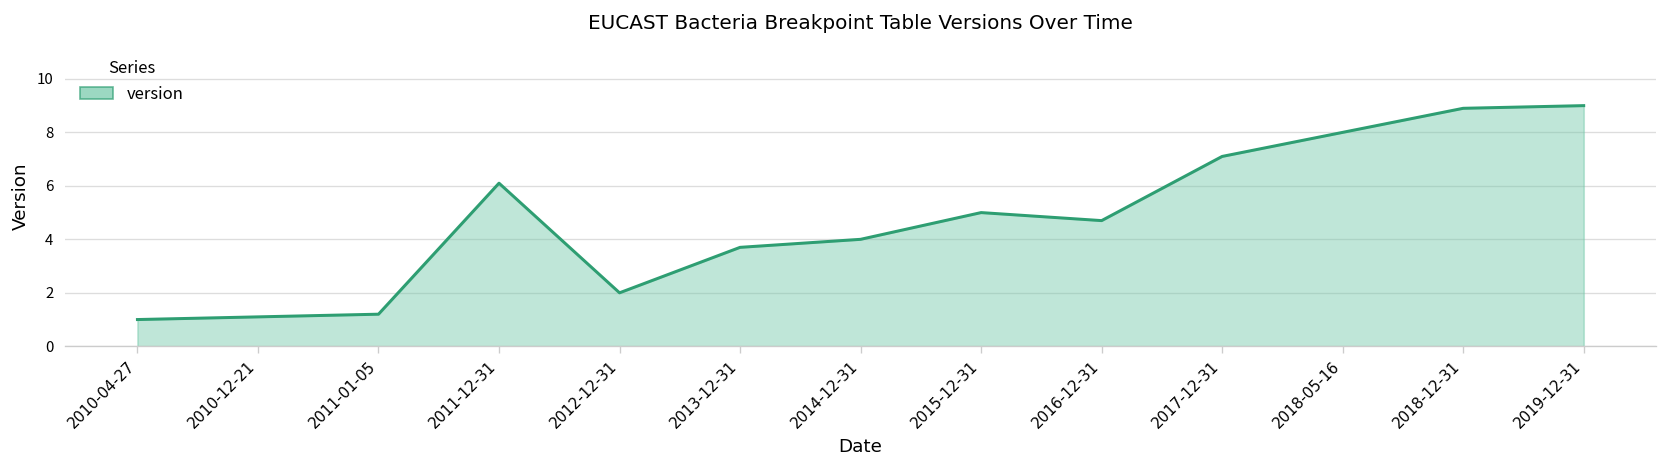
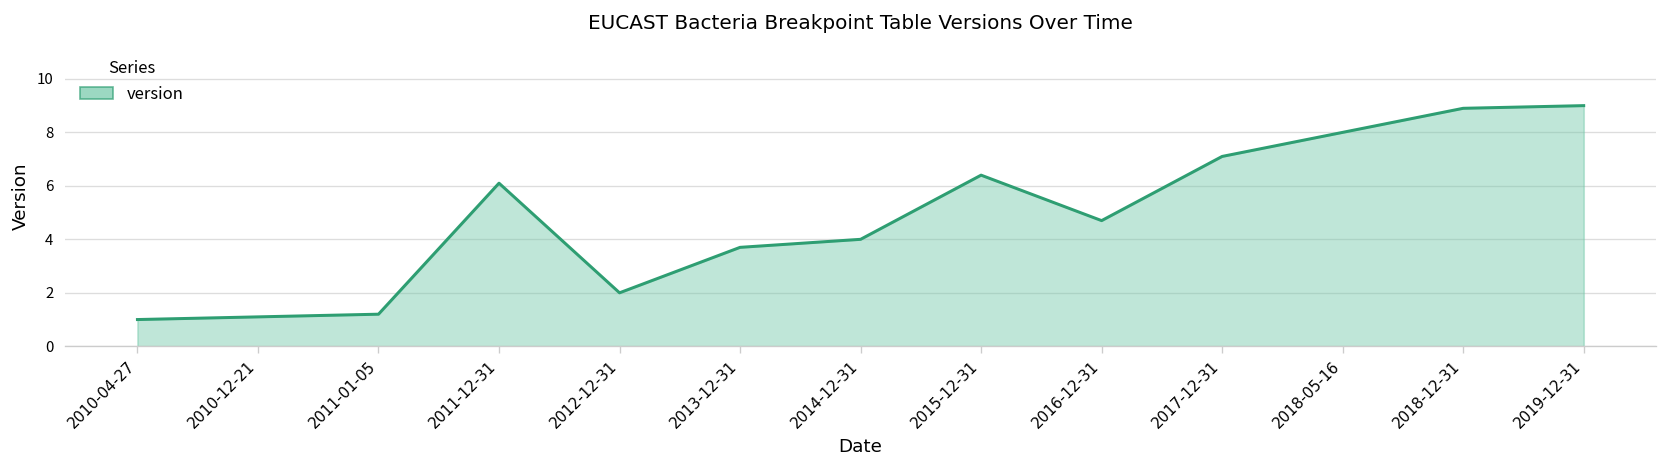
2015-12-31: 5.0 -> 6.4
